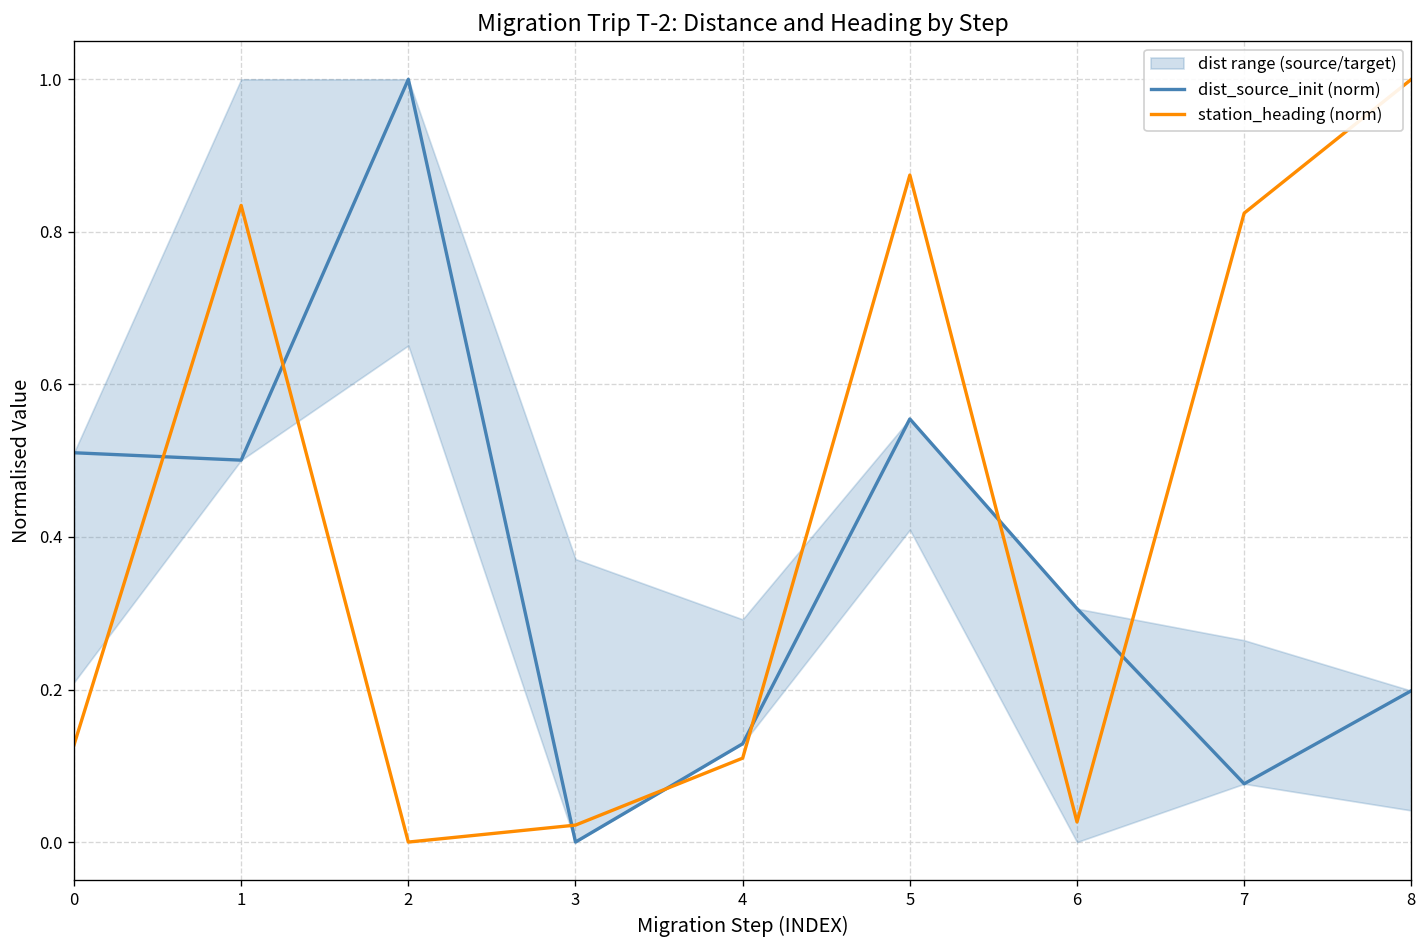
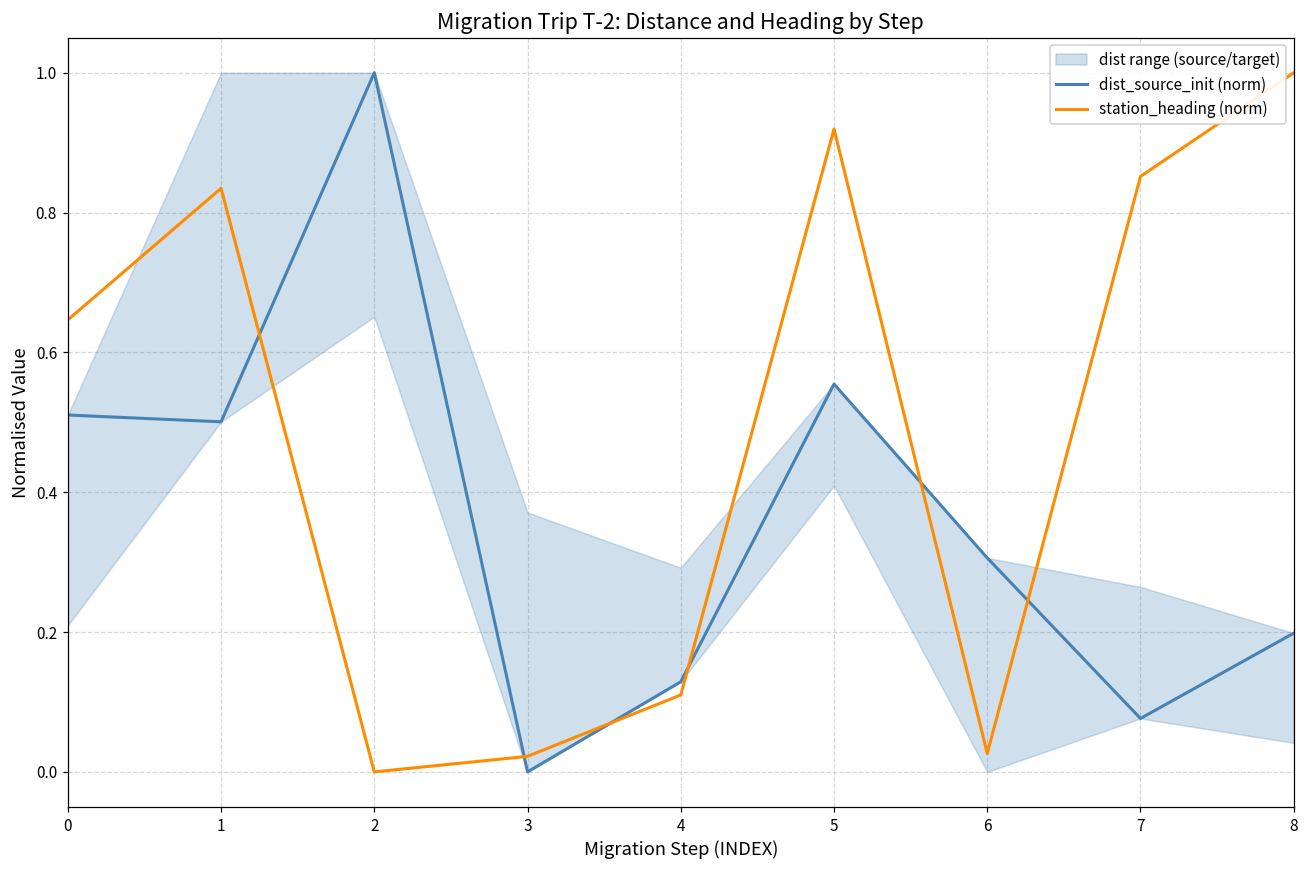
station_heading (norm), 0: 0.13 -> 0.65
station_heading (norm), 5: 0.87 -> 0.92
station_heading (norm), 7: 0.82 -> 0.85
